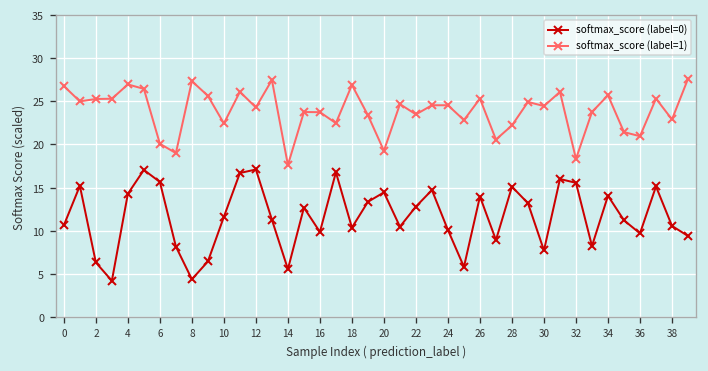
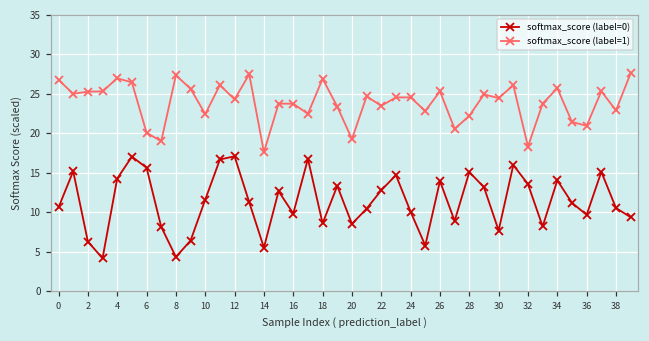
softmax_score (label=0), 18: 10 -> 9
softmax_score (label=0), 20: 14 -> 9
softmax_score (label=0), 32: 16 -> 14
